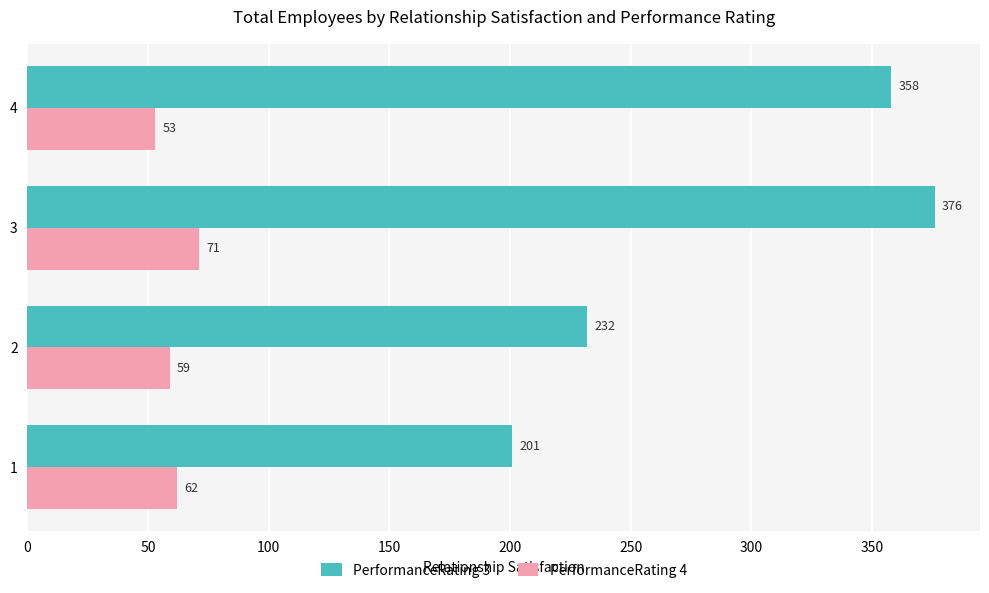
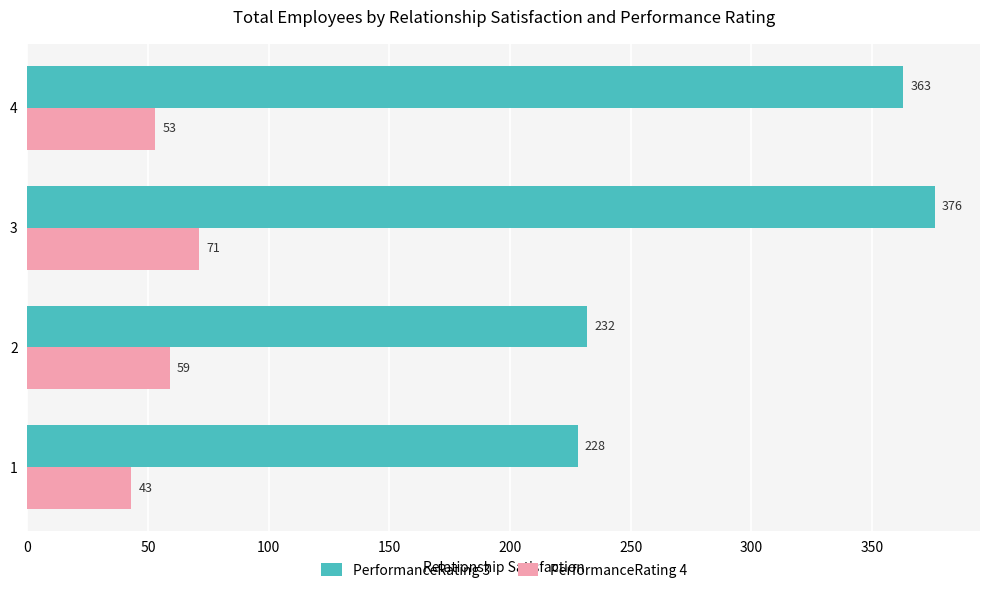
PerformanceRating 3, 4: 358 -> 363
PerformanceRating 3, 1: 201 -> 228
PerformanceRating 4, 1: 62 -> 43
